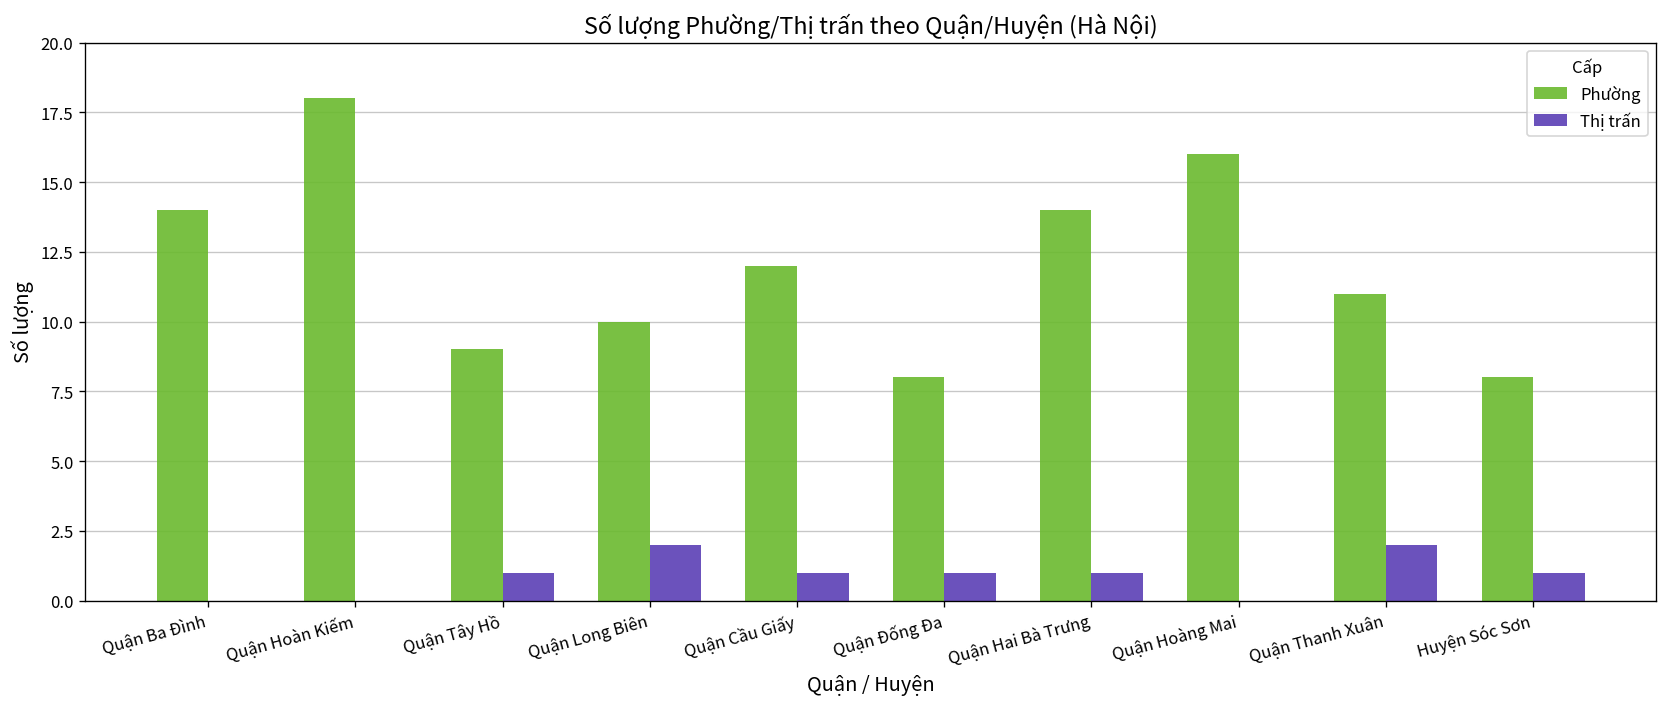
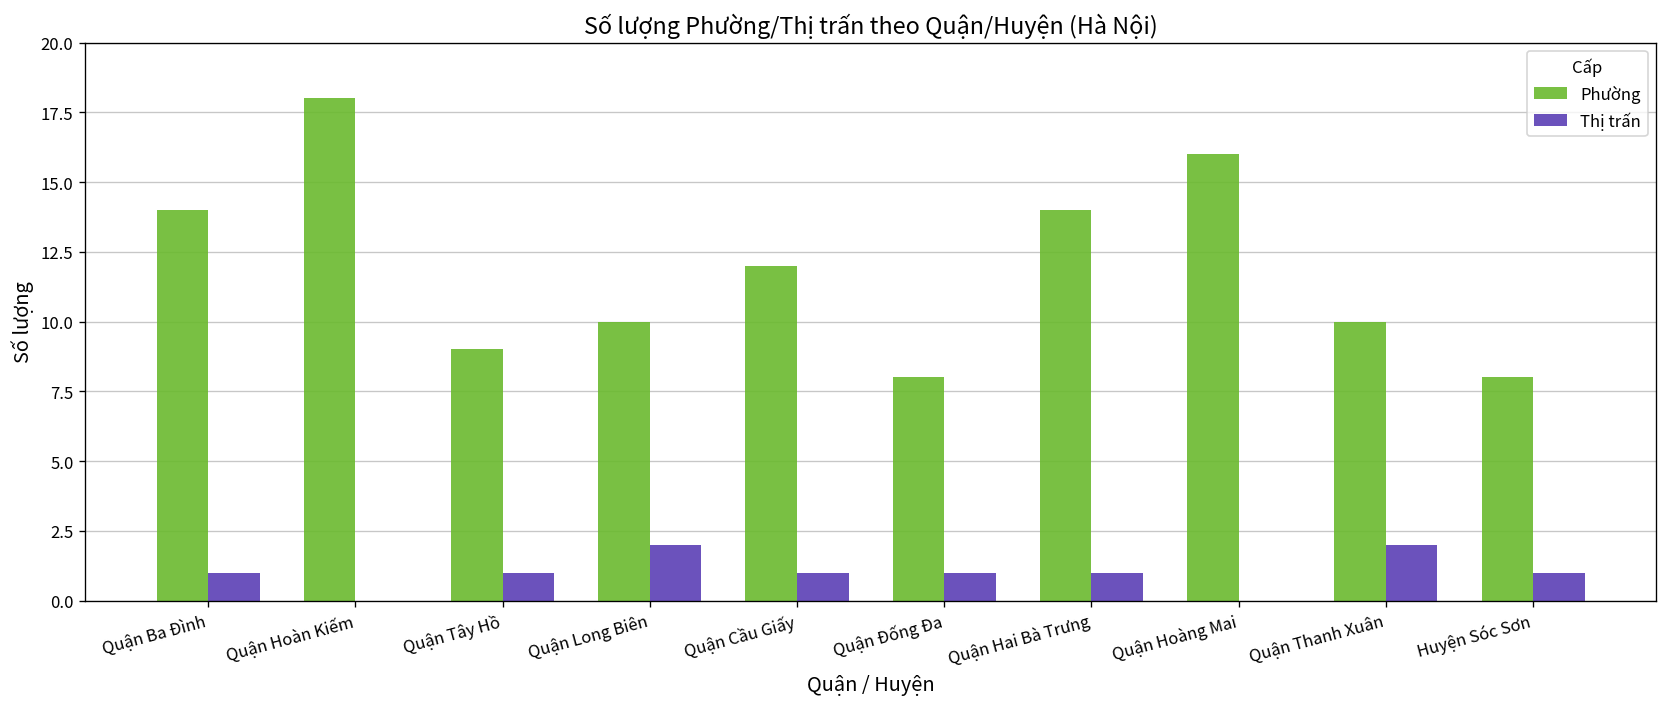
Thị trấn, Quận Ba Đình: 0 -> 1
Phường, Quận Thanh Xuân: 11 -> 10
